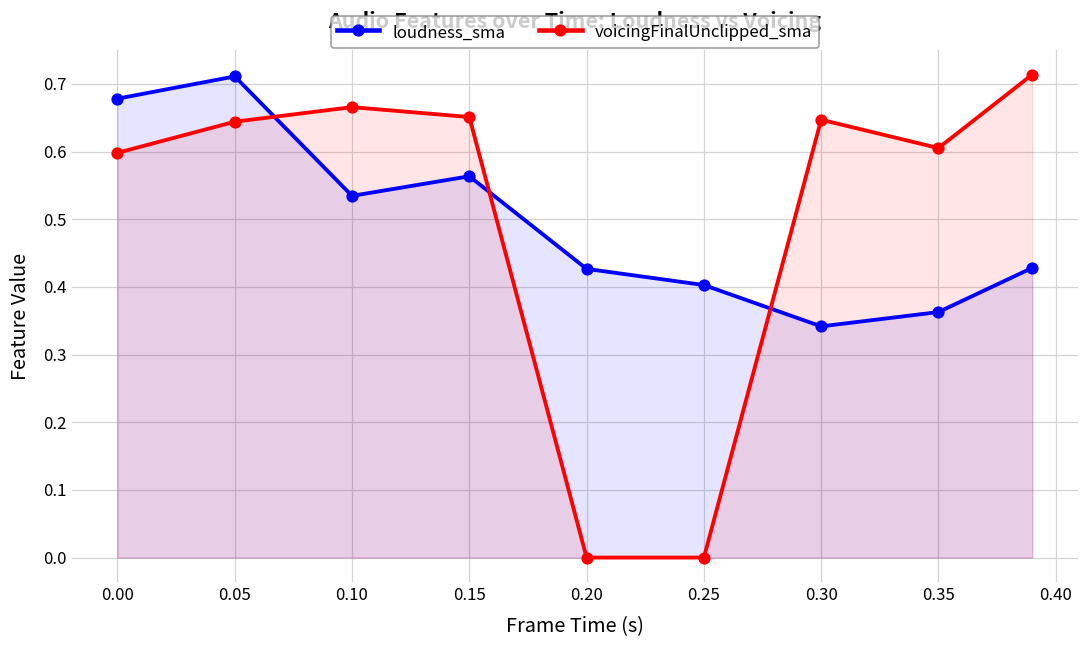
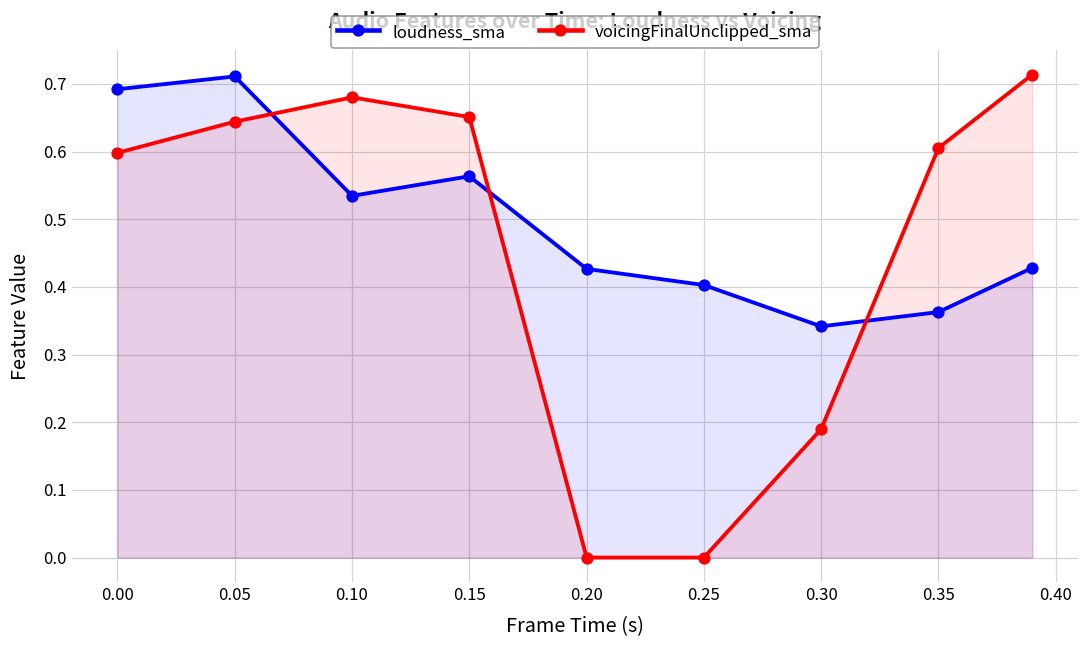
loudness_sma, 0.00: 0.68 -> 0.69
voicingFinalUnclipped_sma, 0.10: 0.67 -> 0.68
voicingFinalUnclipped_sma, 0.30: 0.65 -> 0.19
